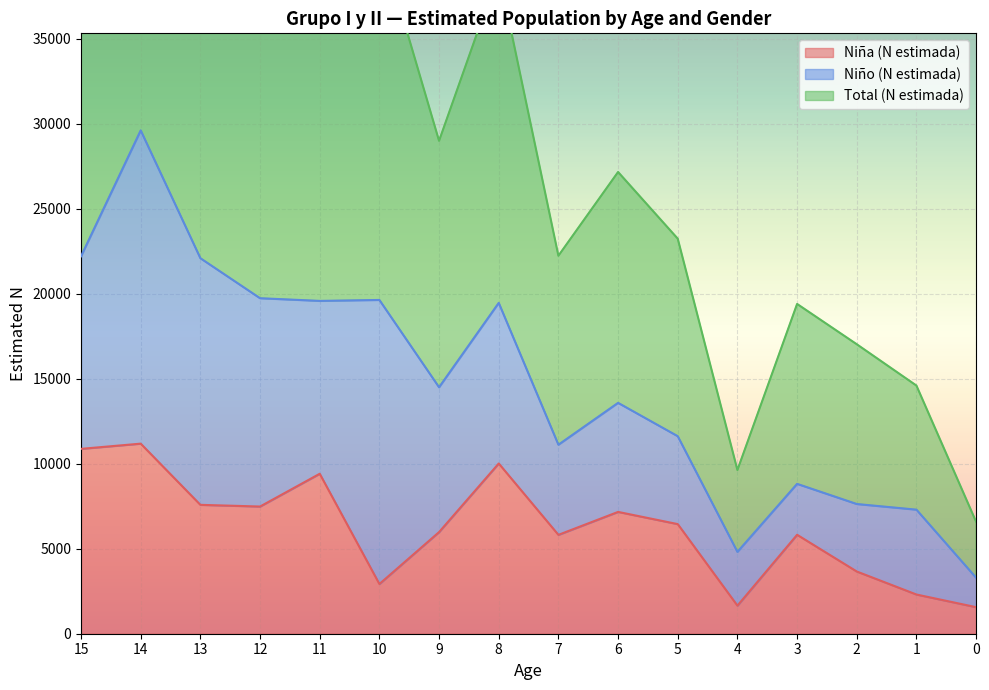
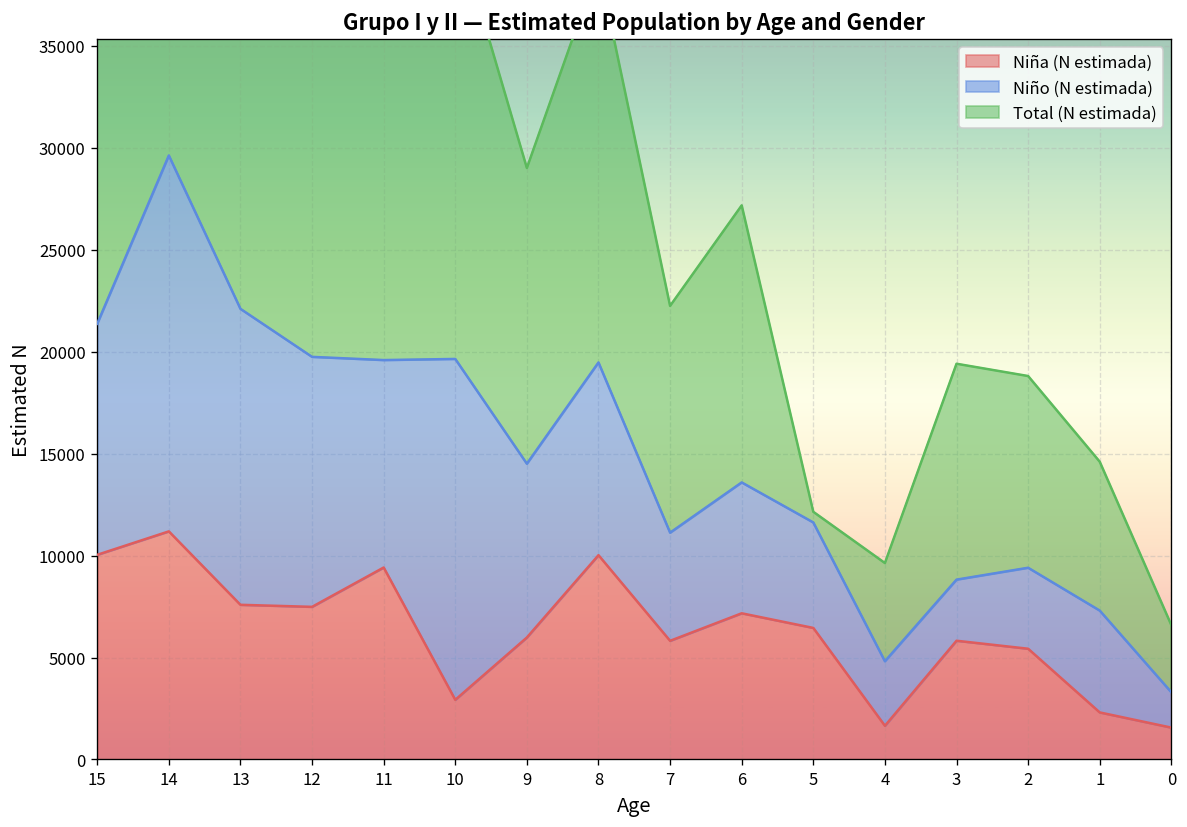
Niña (N estimada), 15: 10900 -> 10000
Total (N estimada), 5: 11600 -> 500
Niña (N estimada), 2: 3700 -> 5400
